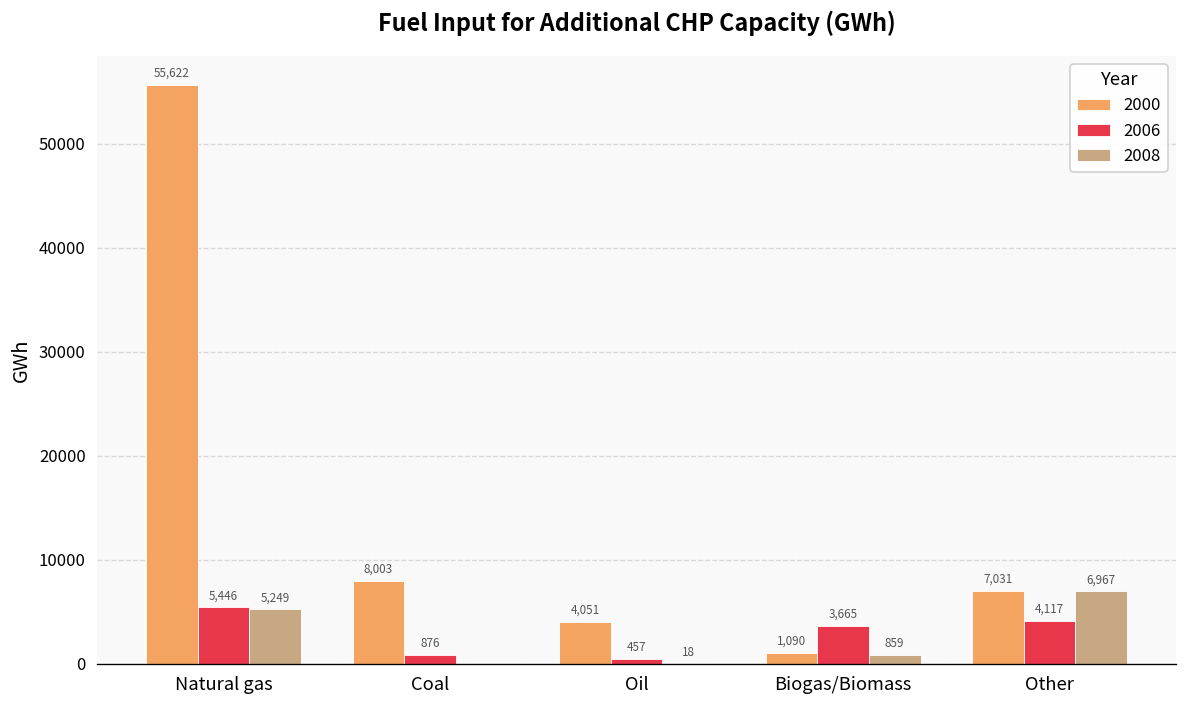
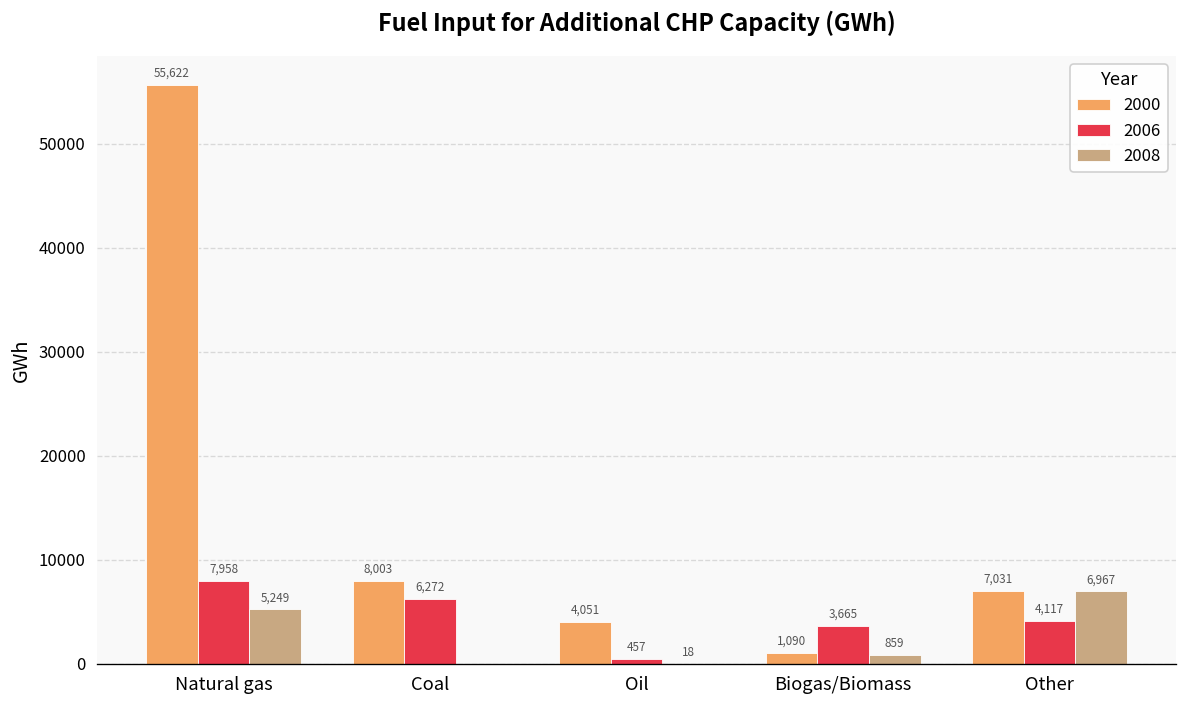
2006, Natural gas: 5,446 -> 7,958
2006, Coal: 876 -> 6,272
